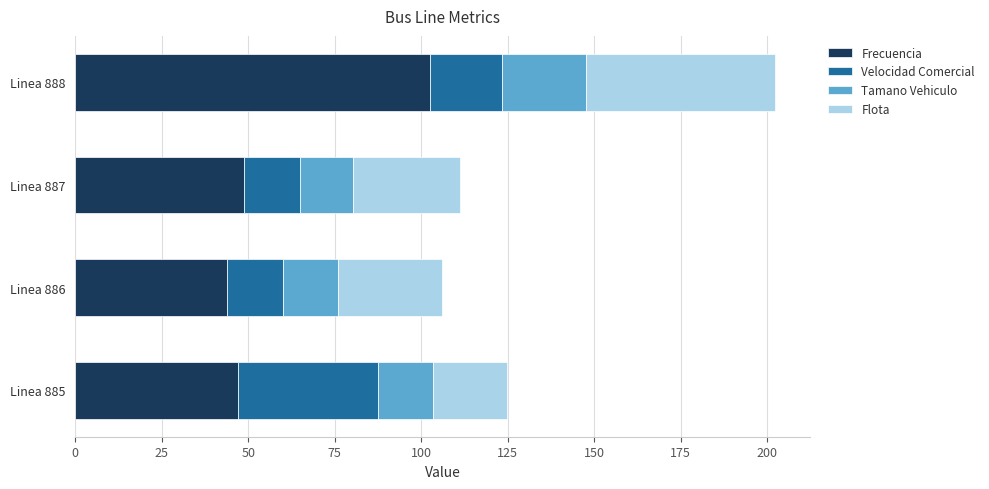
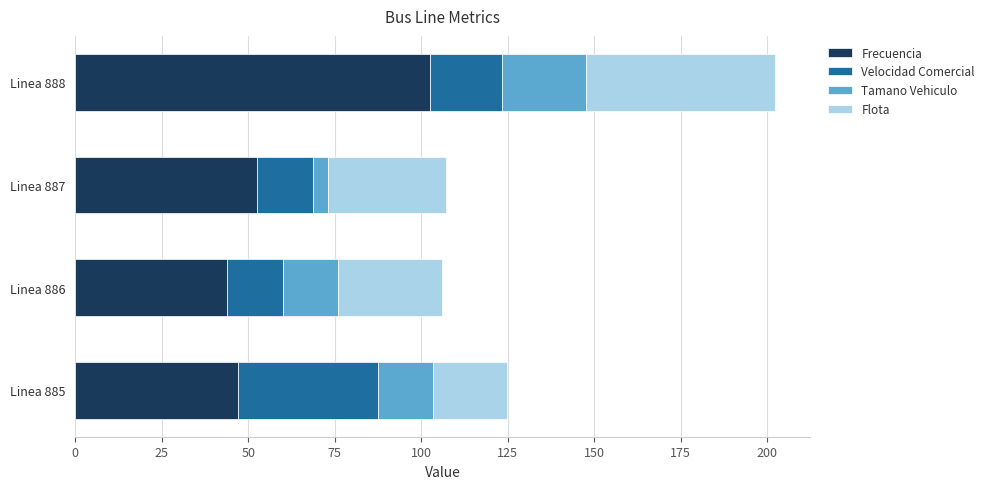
Frecuencia, Linea 887: 49 -> 53
Tamano Vehiculo, Linea 887: 15 -> 4
Flota, Linea 887: 31 -> 34
